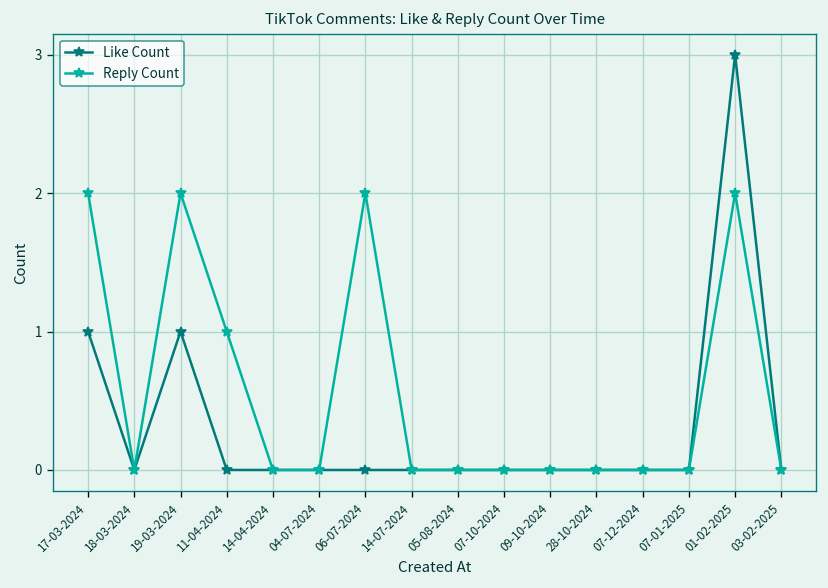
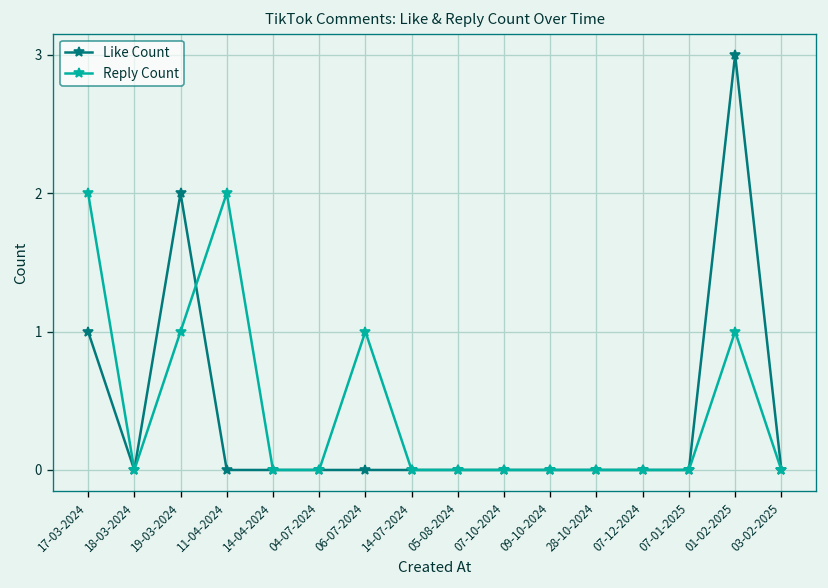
Like Count, 19-03-2024: 1 -> 2
Reply Count, 19-03-2024: 2 -> 1
Reply Count, 11-04-2024: 1 -> 2
Reply Count, 06-07-2024: 2 -> 1
Reply Count, 01-02-2025: 2 -> 1
